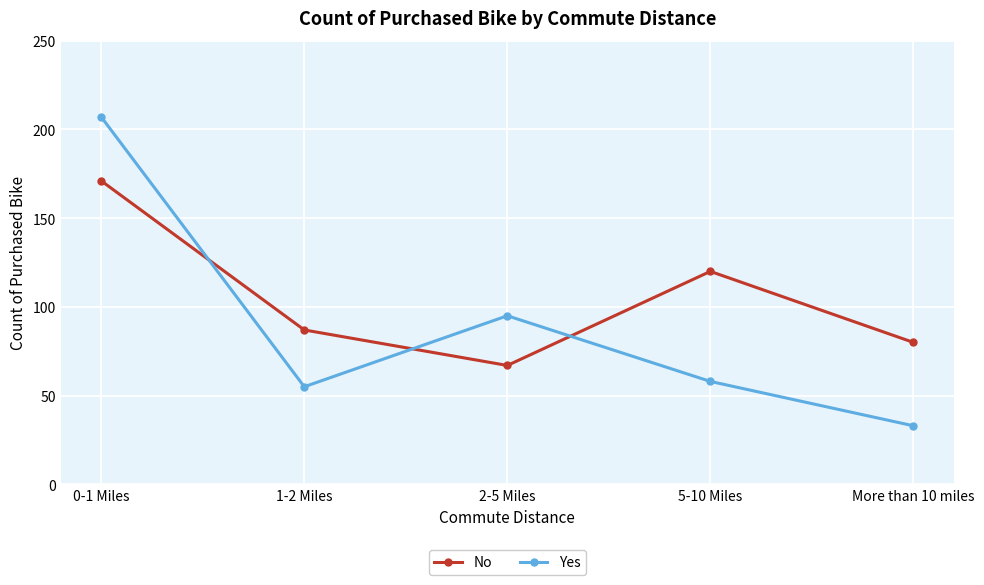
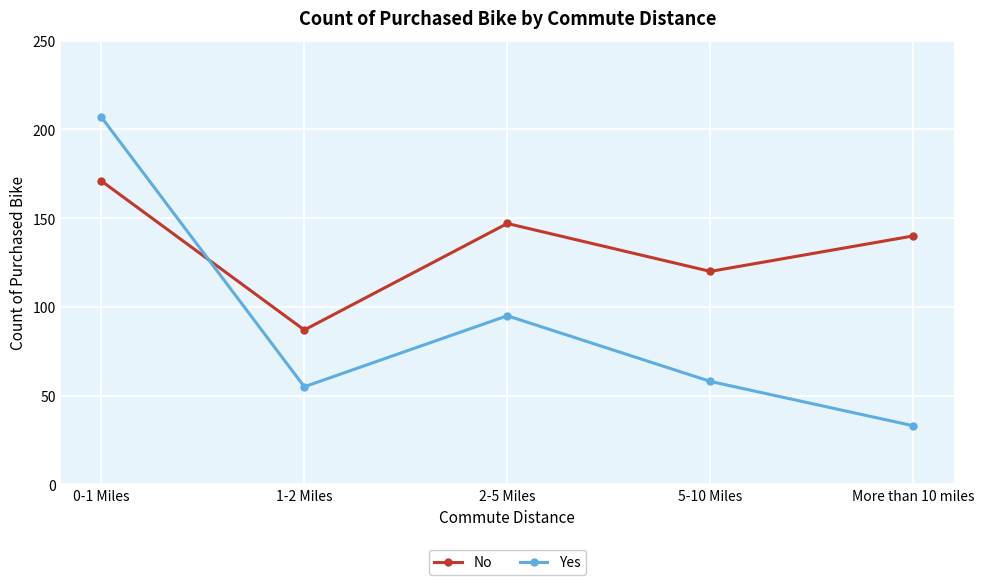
No, 2-5 Miles: 67 -> 147
No, More than 10 miles: 80 -> 140
